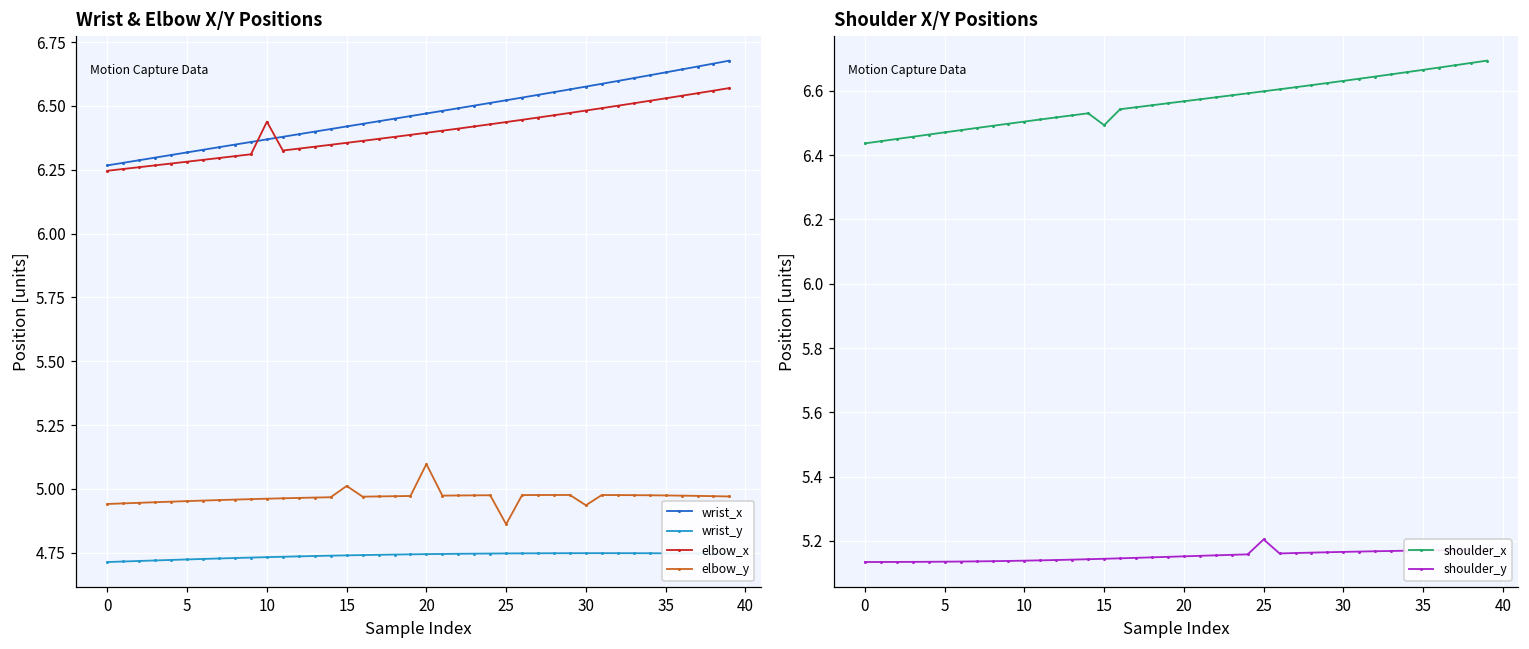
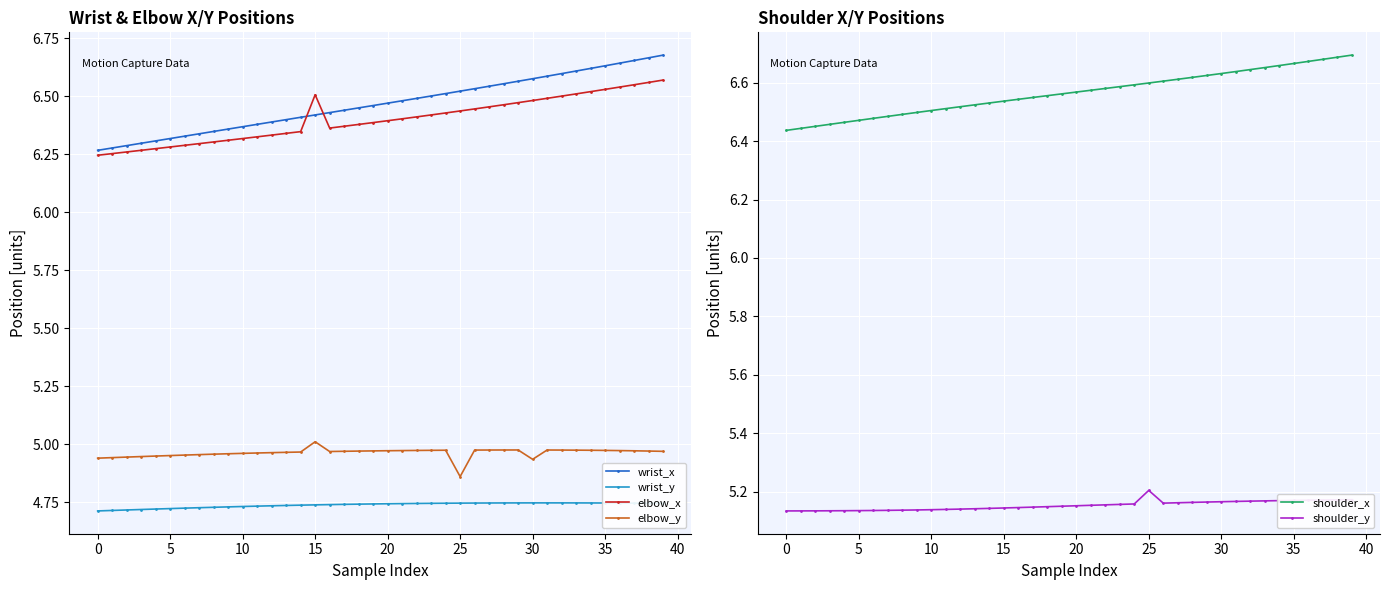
Wrist & Elbow X/Y Positions, elbow_x, 10: 6.44 -> 6.32
Wrist & Elbow X/Y Positions, elbow_x, 15: 6.36 -> 6.51
Wrist & Elbow X/Y Positions, elbow_y, 20: 5.10 -> 4.97
Shoulder X/Y Positions, shoulder_x, 15: 6.49 -> 6.54
